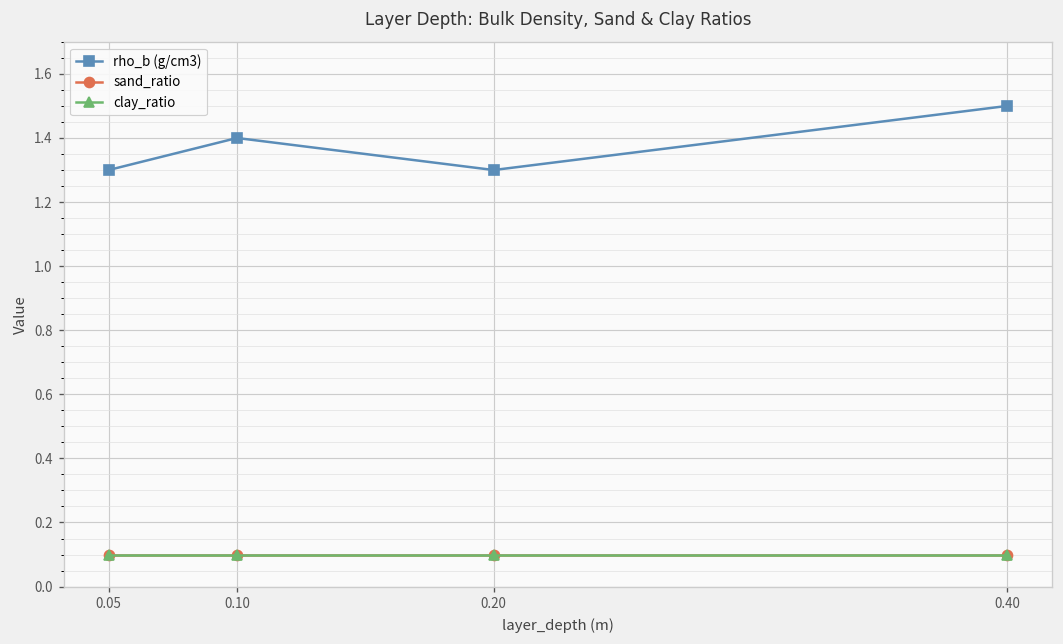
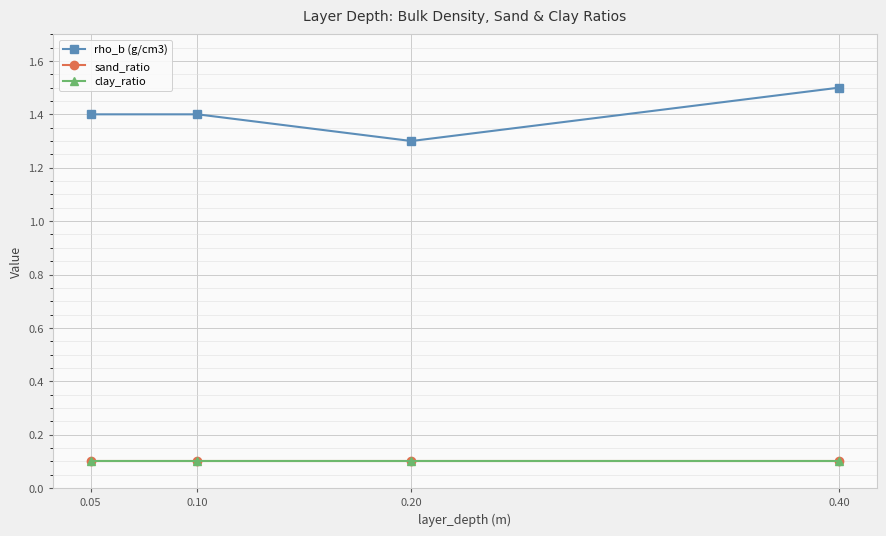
rho_b (g/cm3), 0.05: 1.3 -> 1.4
